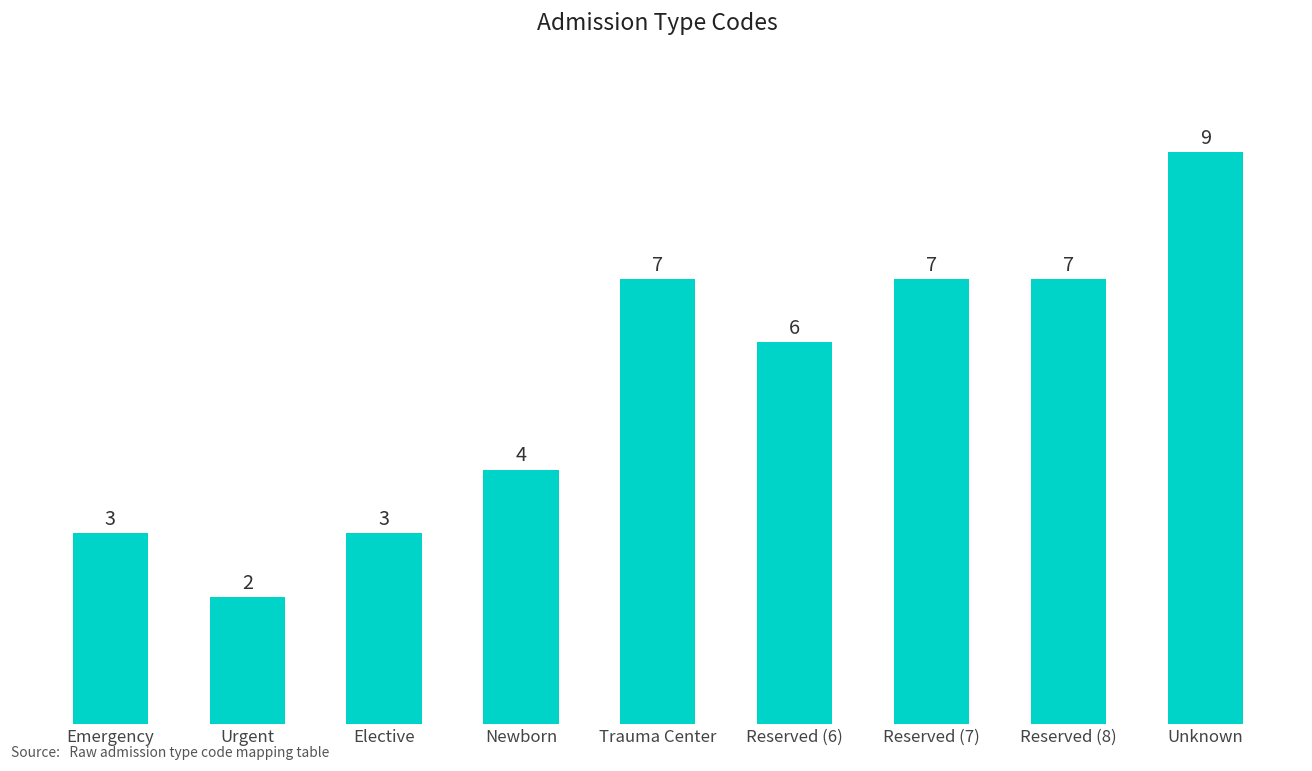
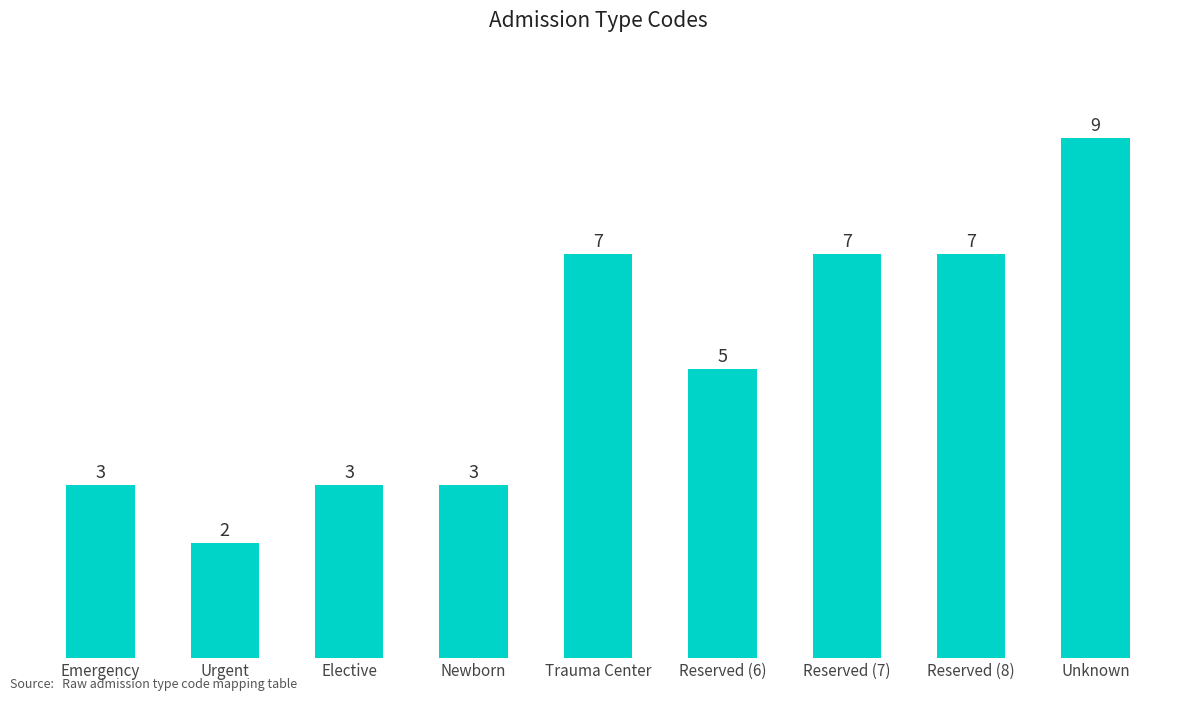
Newborn: 4 -> 3
Reserved (6): 6 -> 5
